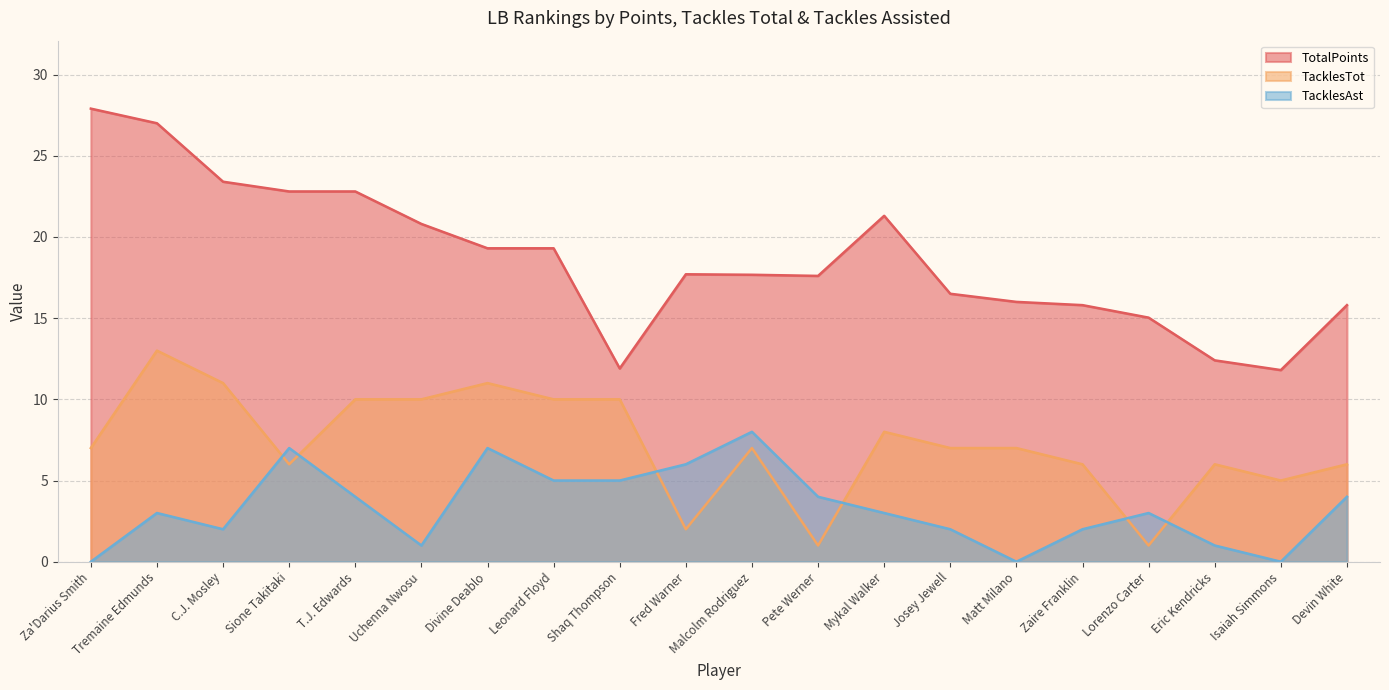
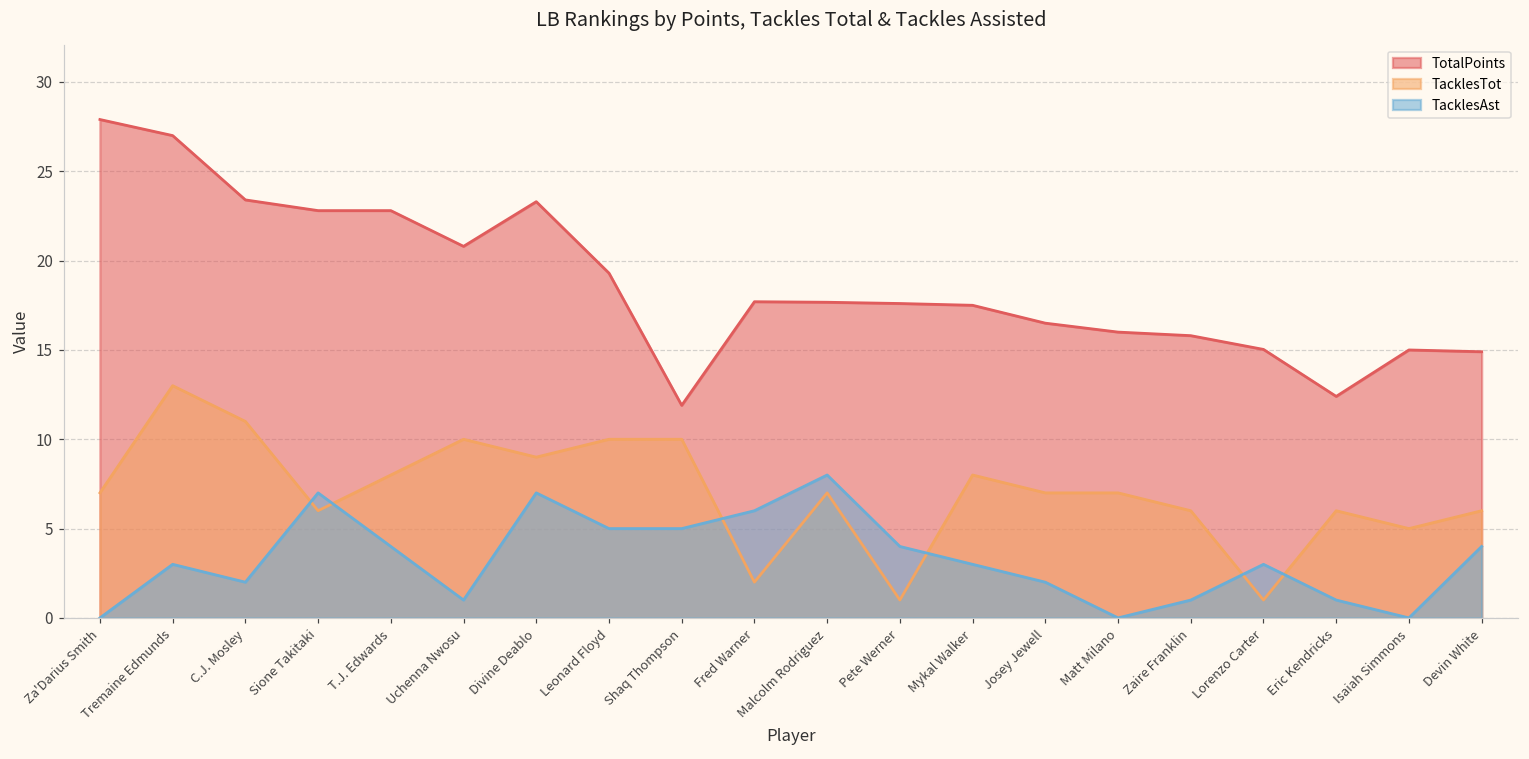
TacklesTot, T.J. Edwards: 10 -> 8
TotalPoints, Divine Deablo: 19.3 -> 23.3
TacklesTot, Divine Deablo: 11 -> 9
TotalPoints, Mykal Walker: 21.3 -> 17.5
TacklesAst, Zaire Franklin: 2 -> 1
TotalPoints, Isaiah Simmons: 11.8 -> 15.0
TotalPoints, Devin White: 15.8 -> 14.9
